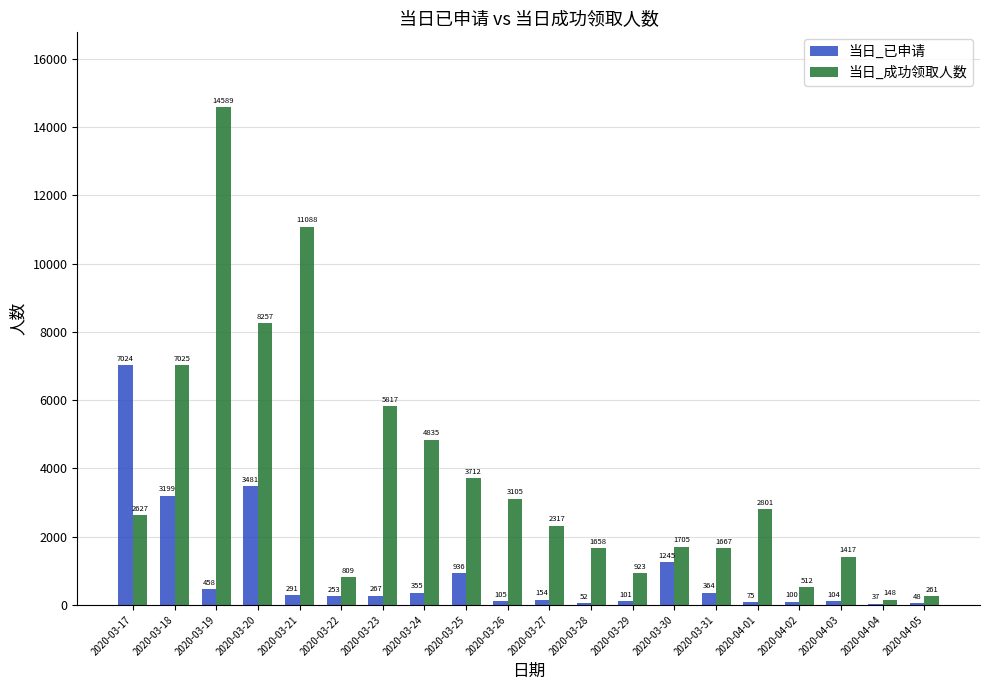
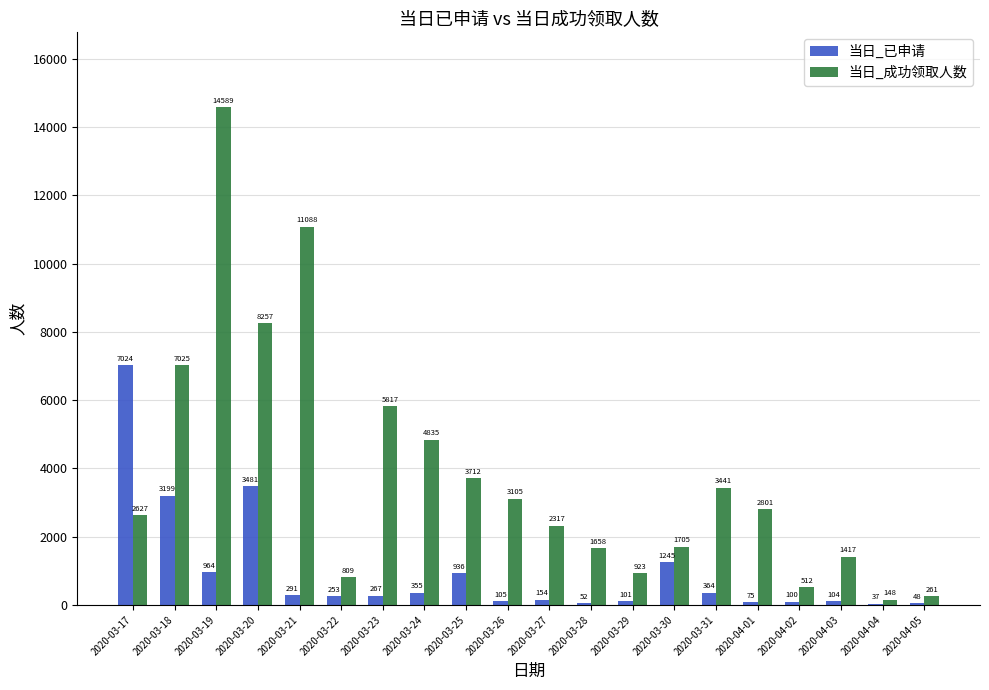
当日_已申请, 2020-03-19: 458 -> 964
当日_成功领取人数, 2020-03-31: 1667 -> 3441
